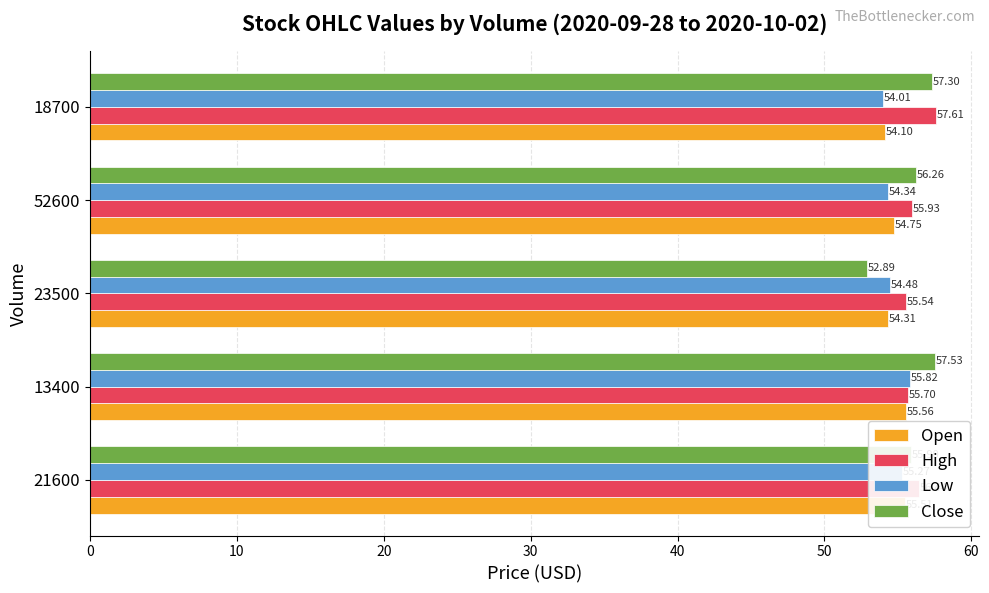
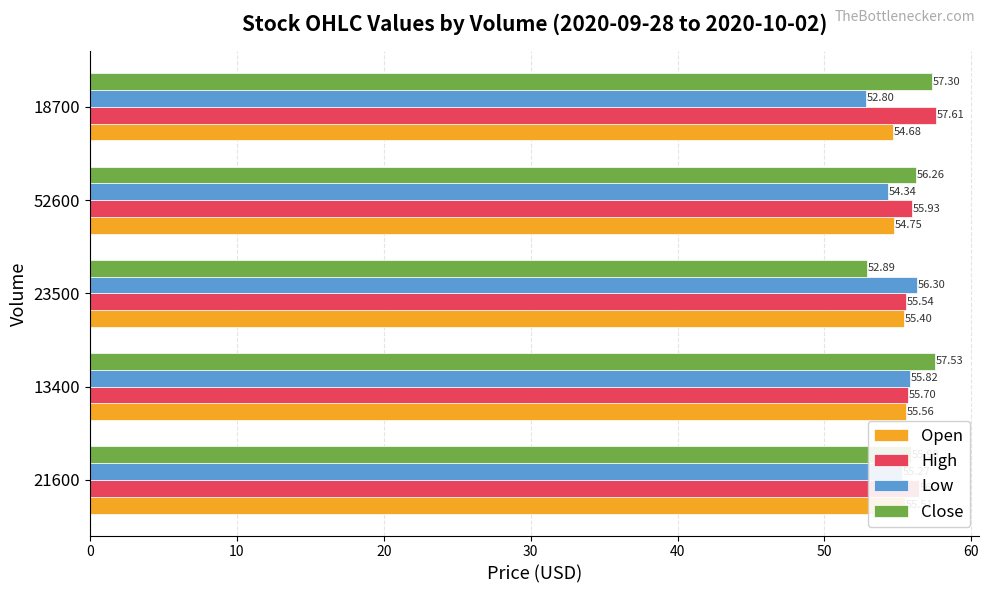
Low, 18700: 54.01 -> 52.80
Open, 18700: 54.10 -> 54.68
Low, 23500: 54.48 -> 56.30
Open, 23500: 54.31 -> 55.40
